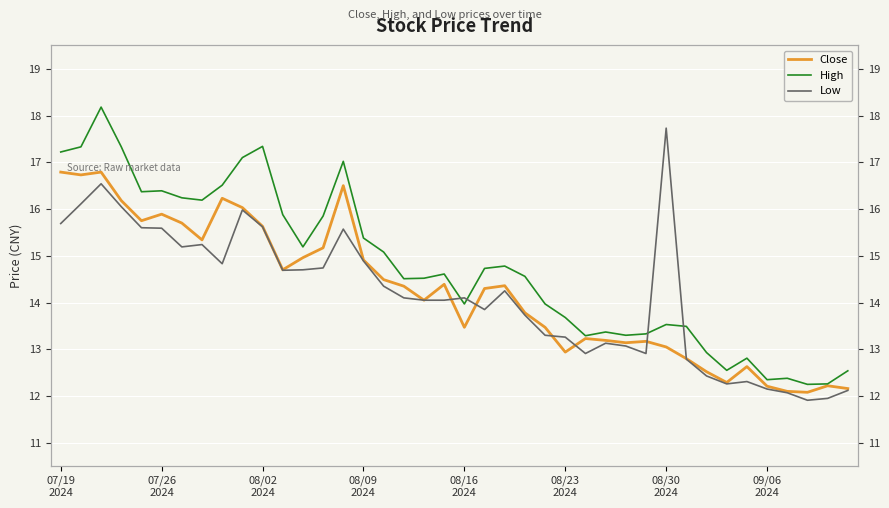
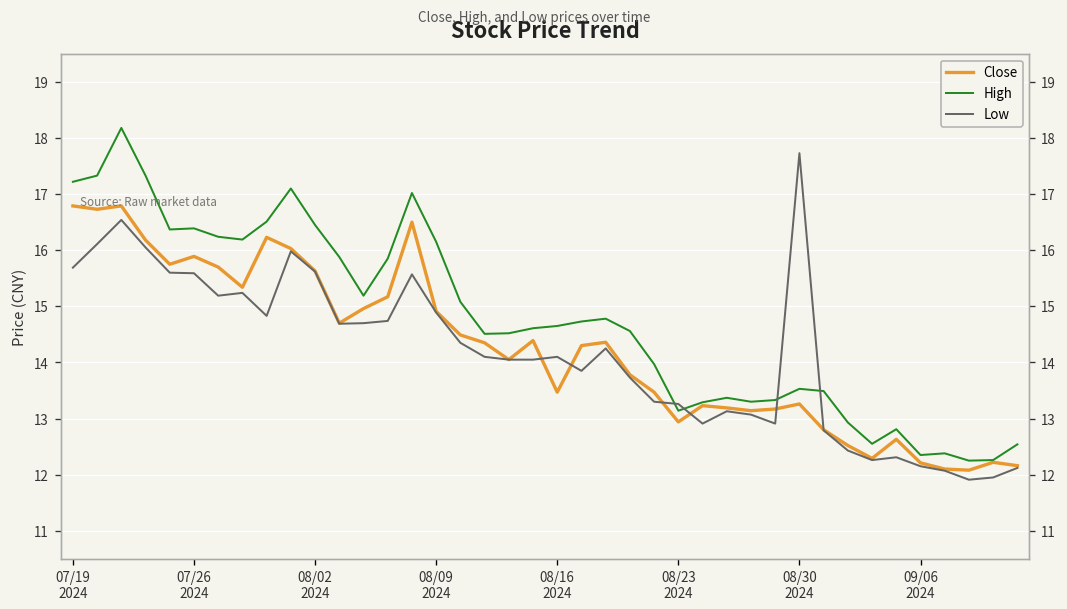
High, 08/02 2024: 17.3 -> 16.5
High, 08/09 2024: 15.4 -> 16.2
High, 08/16 2024: 14.0 -> 14.7
High, 08/23 2024: 13.7 -> 13.1
Close, 08/30 2024: 13.1 -> 13.3
